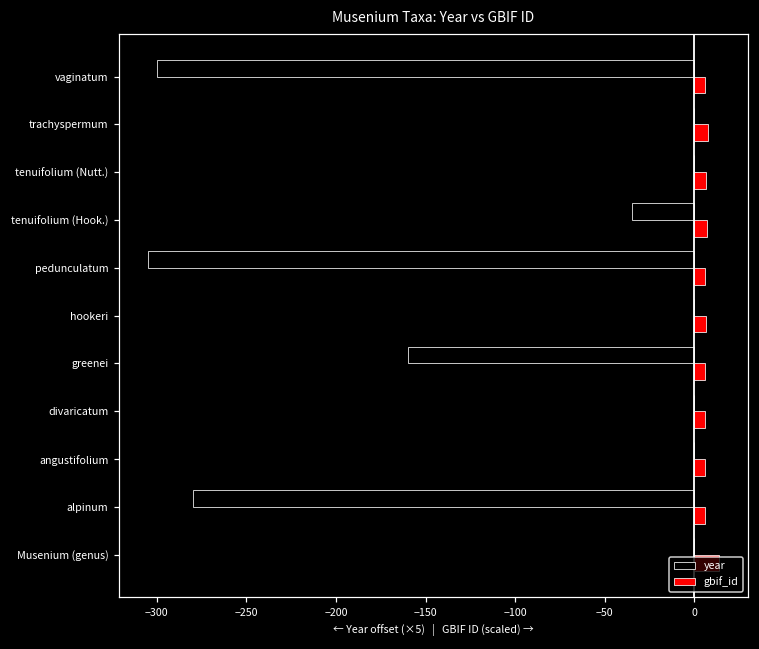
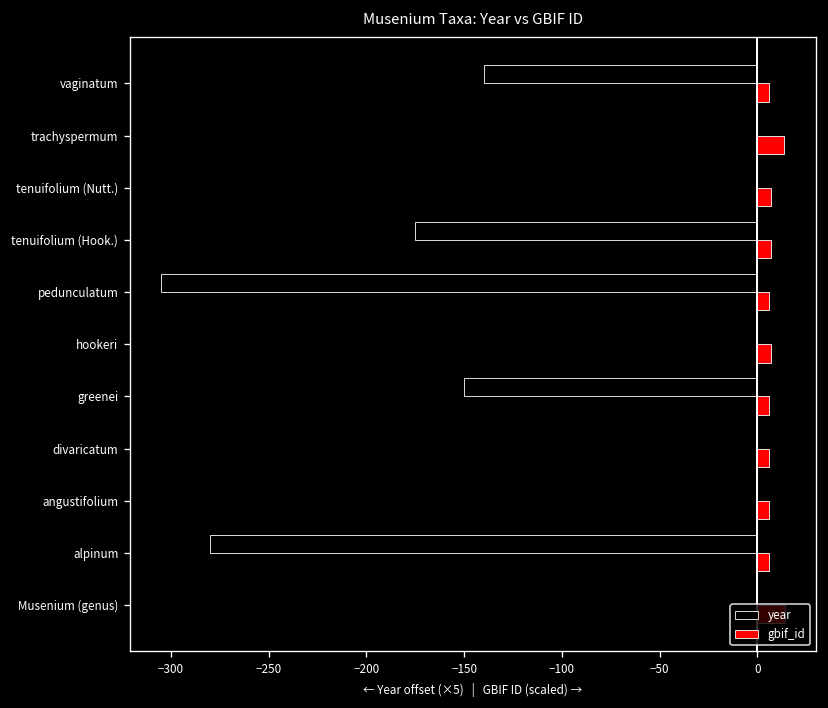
year, vaginatum: -300 -> -140
gbif_id, trachyspermum: 8 -> 14
year, tenuifolium (Hook.): -35 -> -175
year, greenei: -160 -> -150
